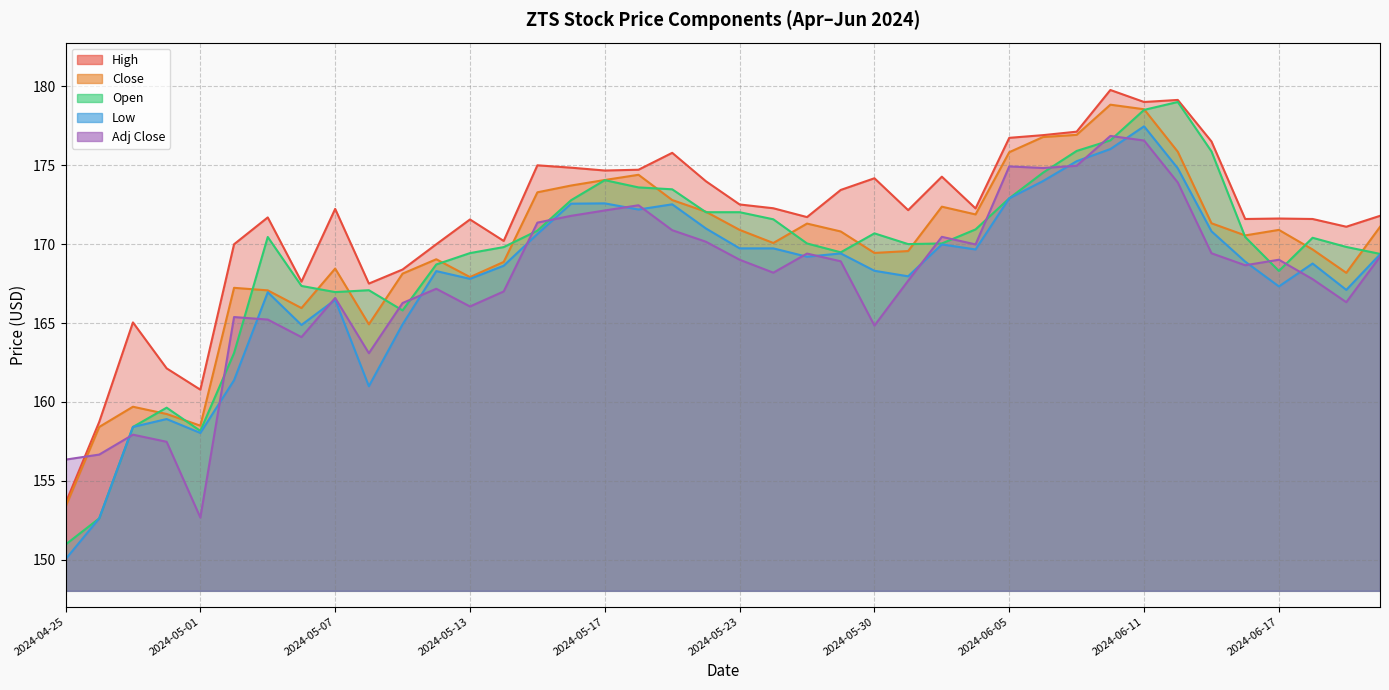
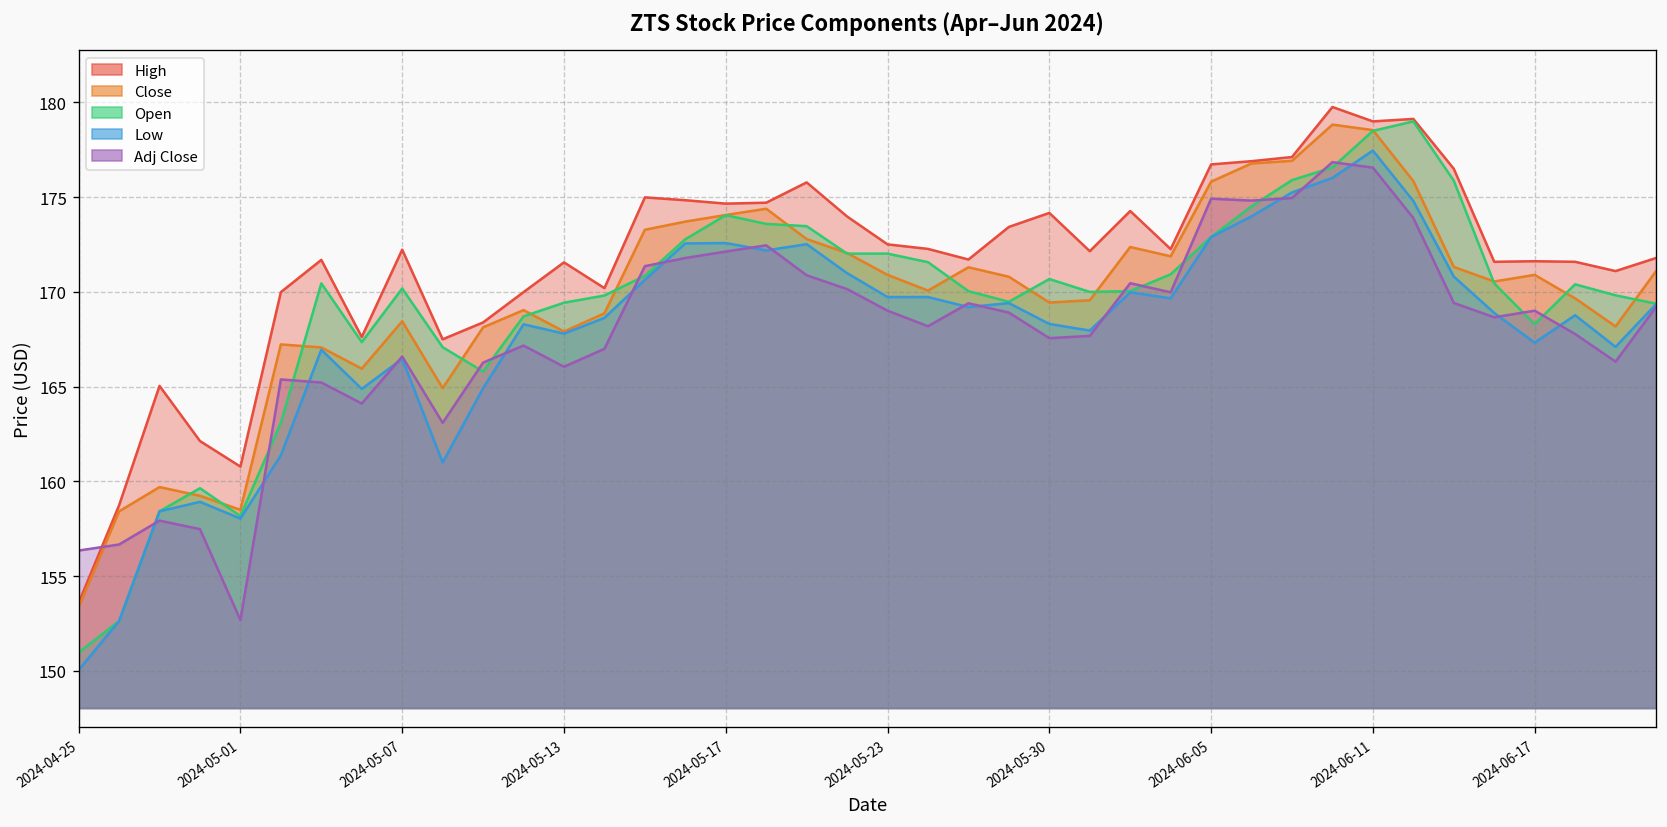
Open, 2024-05-07: 167.0 -> 170.2
Adj Close, 2024-05-30: 164.8 -> 167.6
